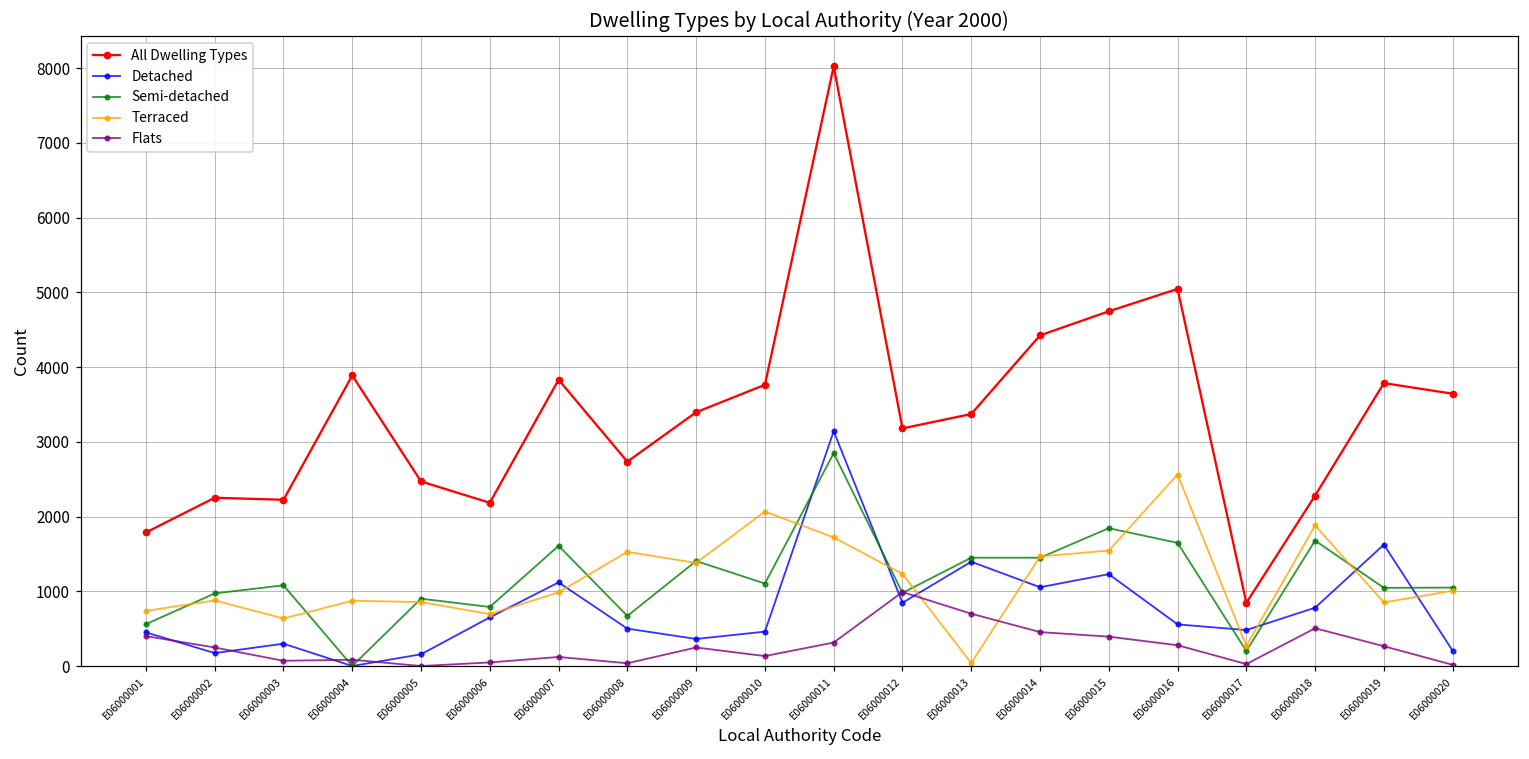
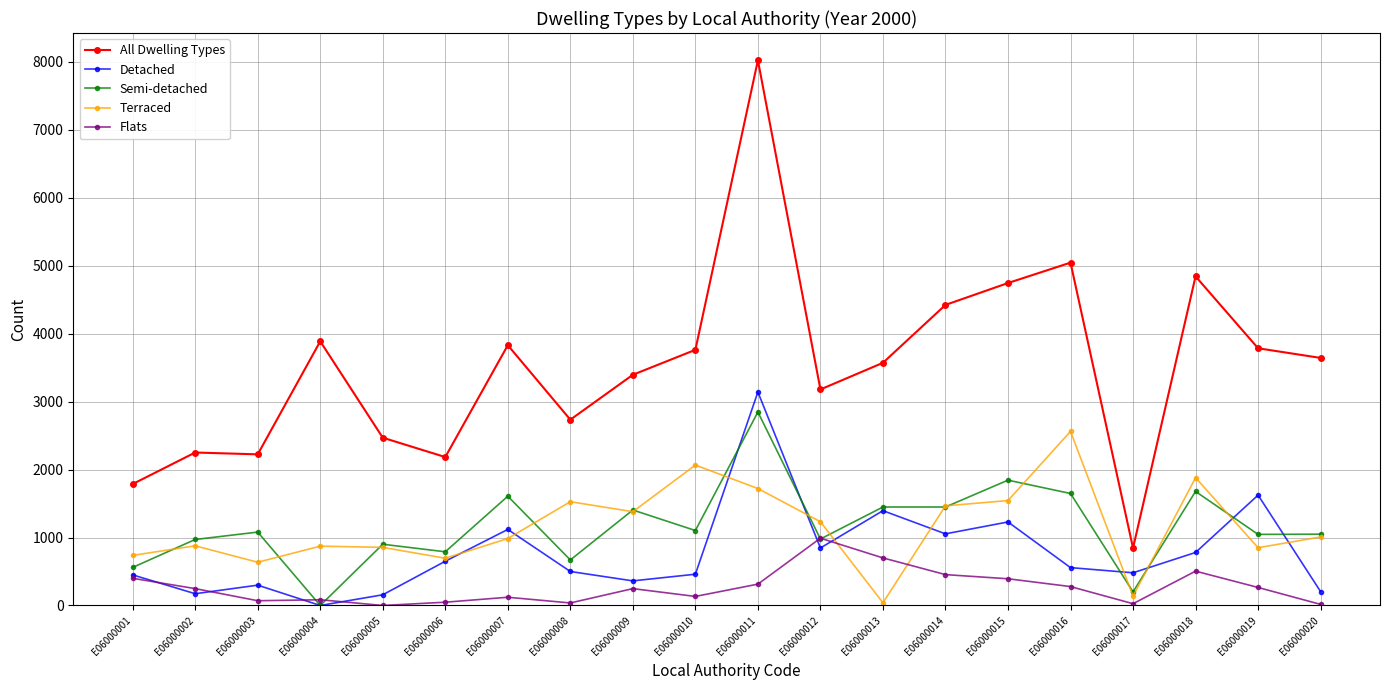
All Dwelling Types, E06000013: 3400 -> 3600
Terraced, E06000017: 300 -> 100
All Dwelling Types, E06000018: 2300 -> 4800
